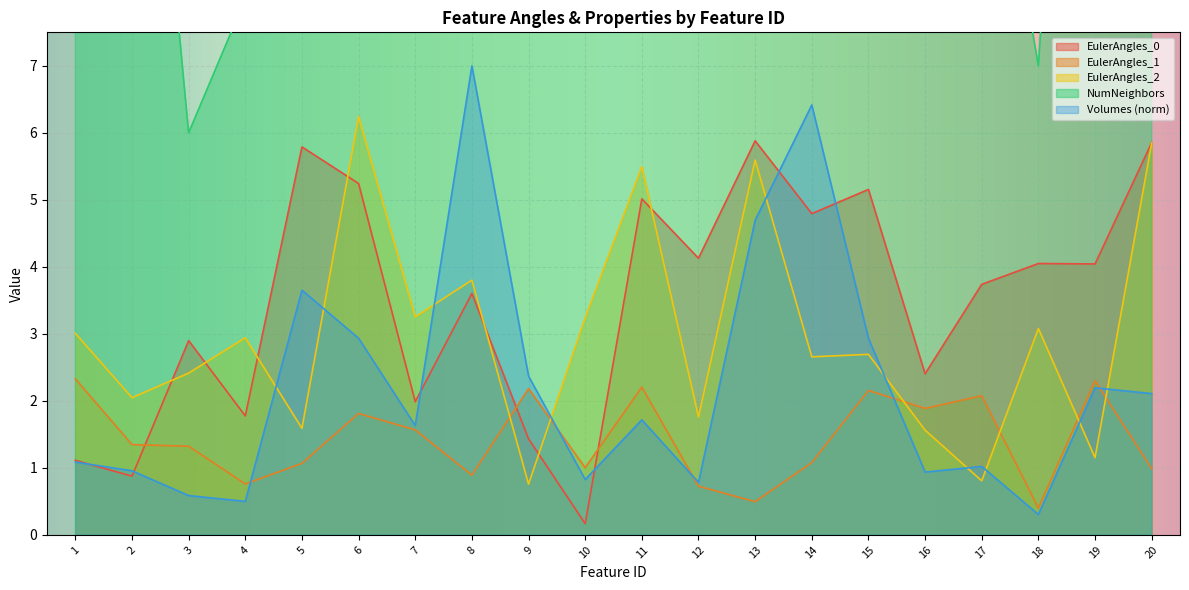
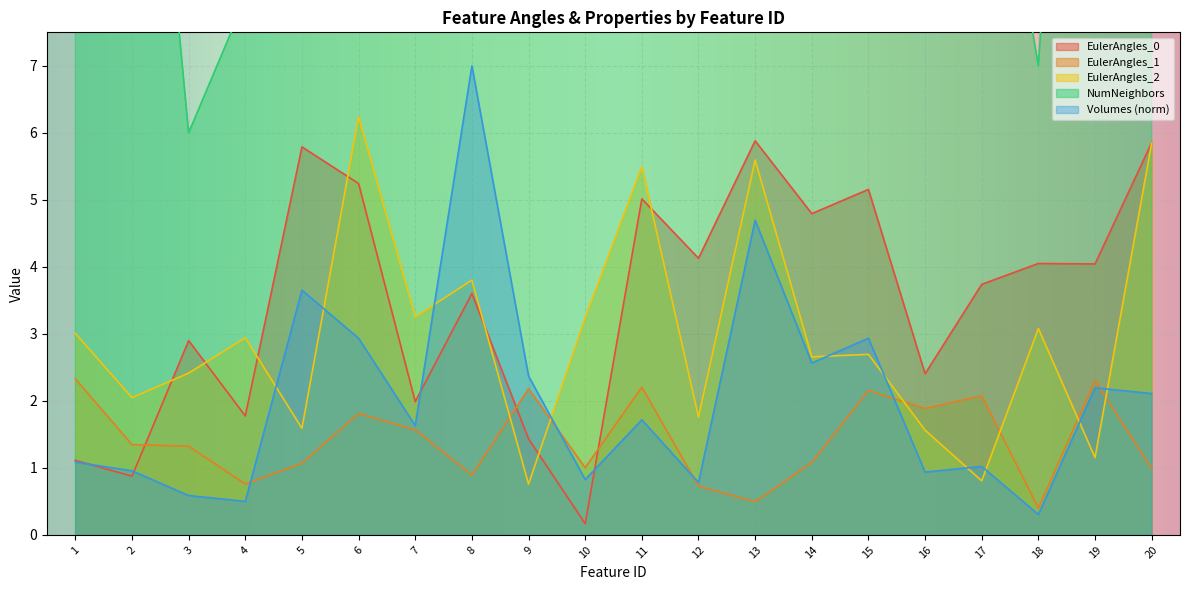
Volumes (norm), 14: 6.4 -> 2.6
